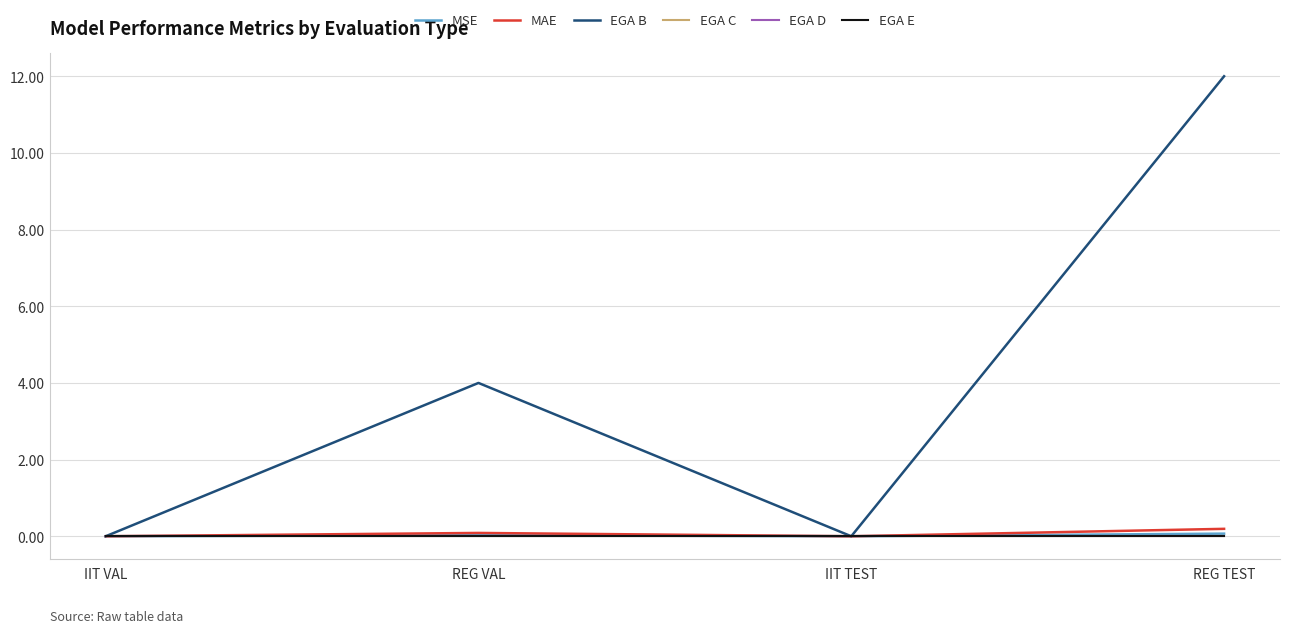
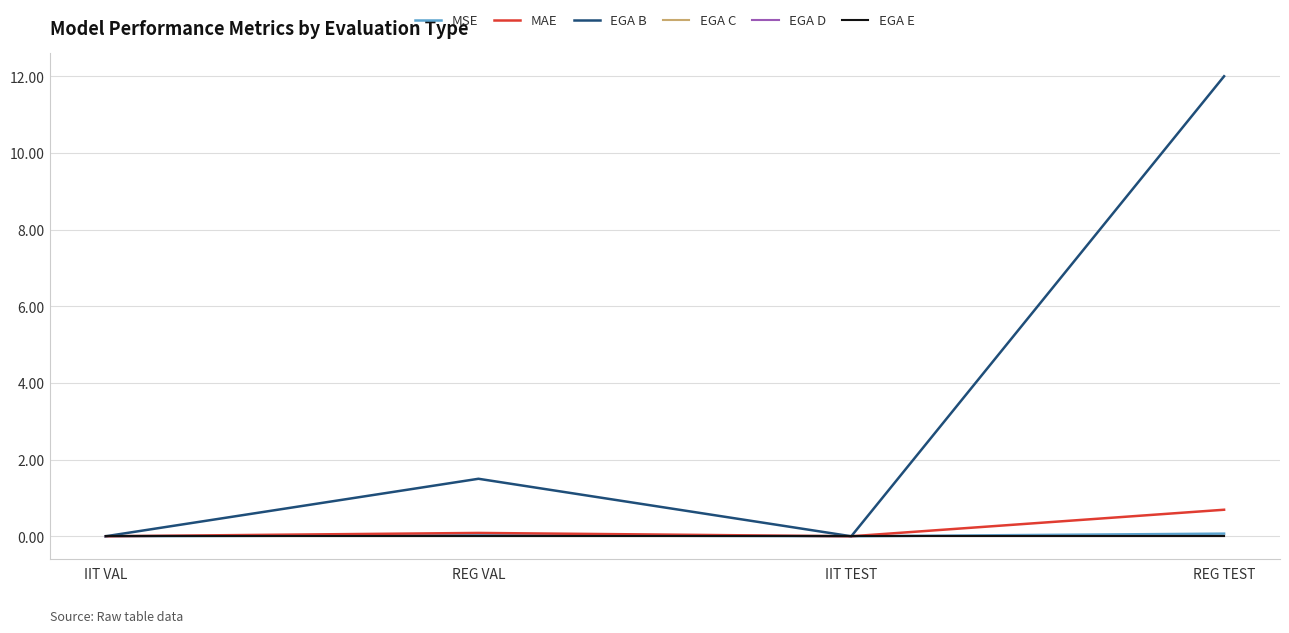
EGA B, REG VAL: 4.0 -> 1.5
MAE, REG TEST: 0.2 -> 0.7
